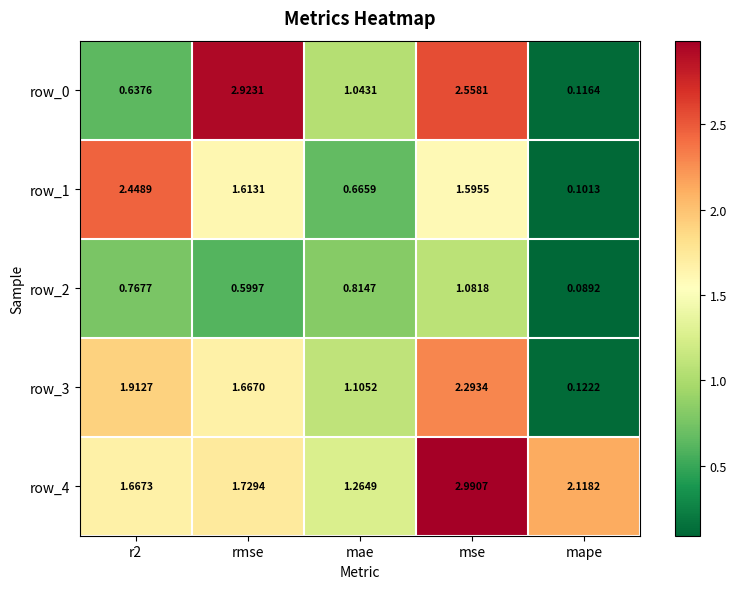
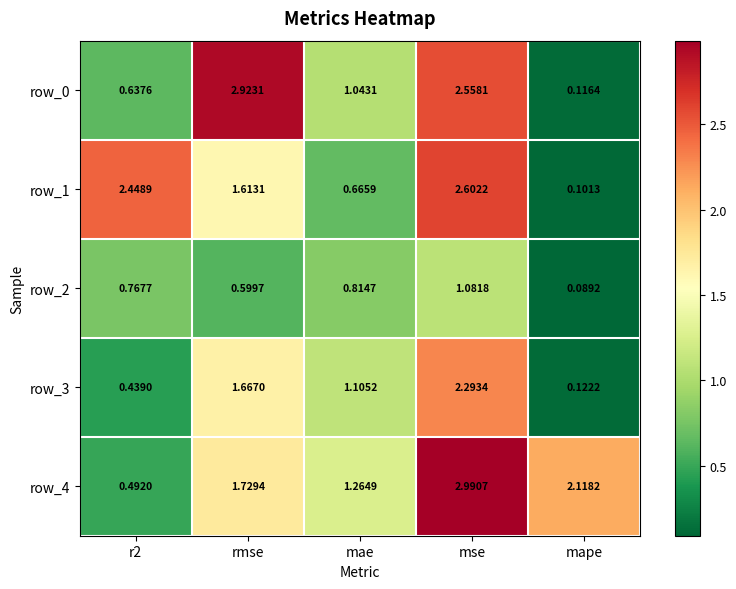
row_1, mse: 1.5955 -> 2.6022
row_3, r2: 1.9127 -> 0.4390
row_4, r2: 1.6673 -> 0.4920
